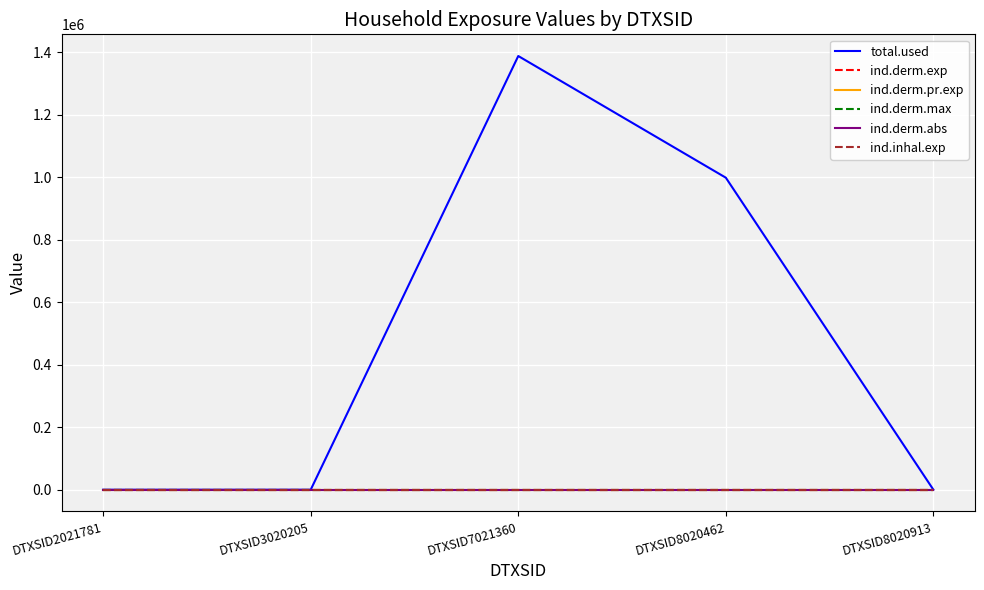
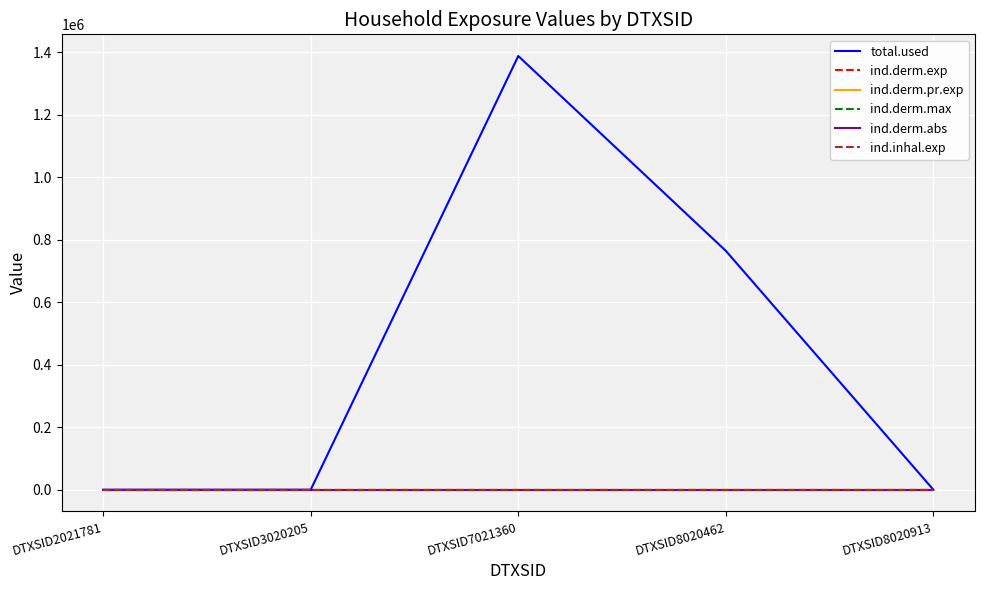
total.used, DTXSID8020462: 1000000 -> 760000
